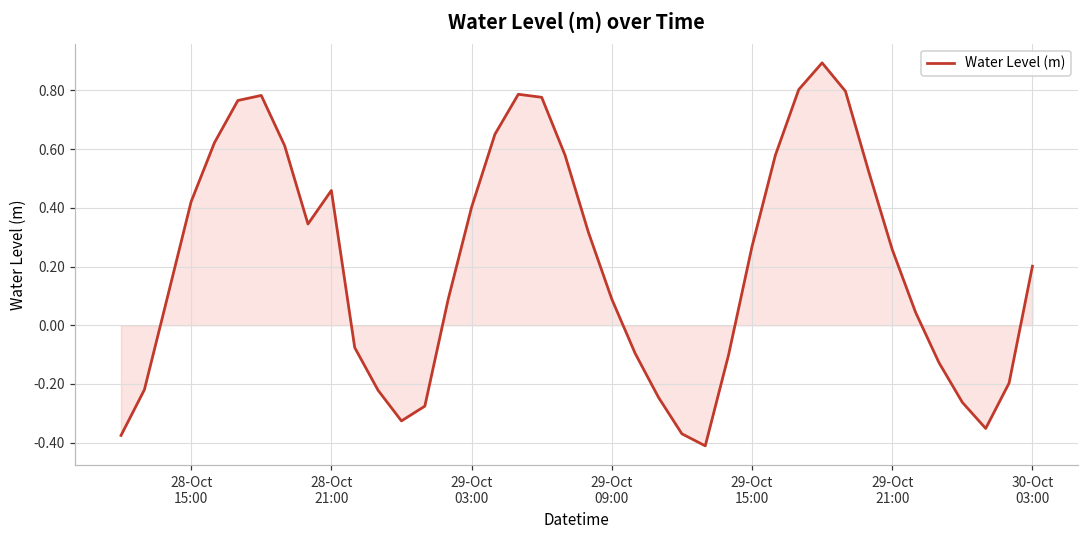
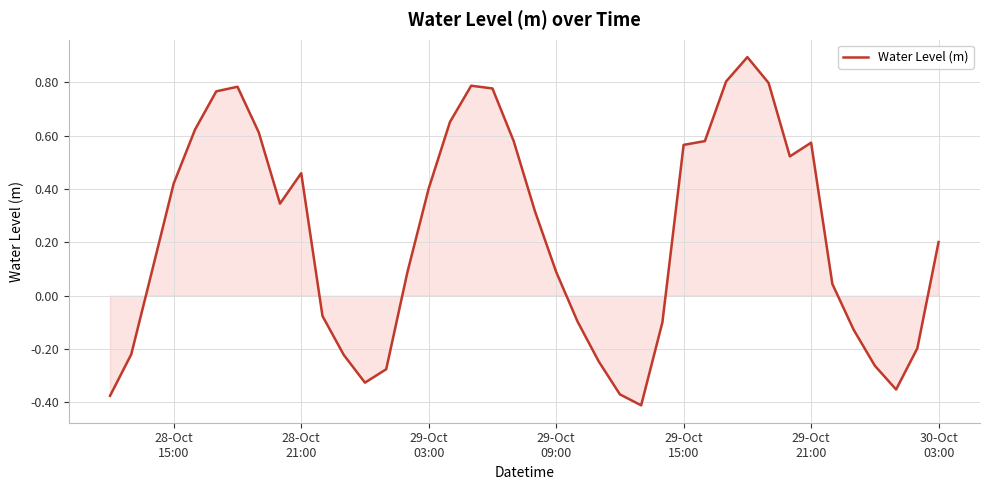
Water Level (m), 29-Oct 15:00: 0.27 -> 0.57
Water Level (m), 29-Oct 21:00: 0.26 -> 0.57
